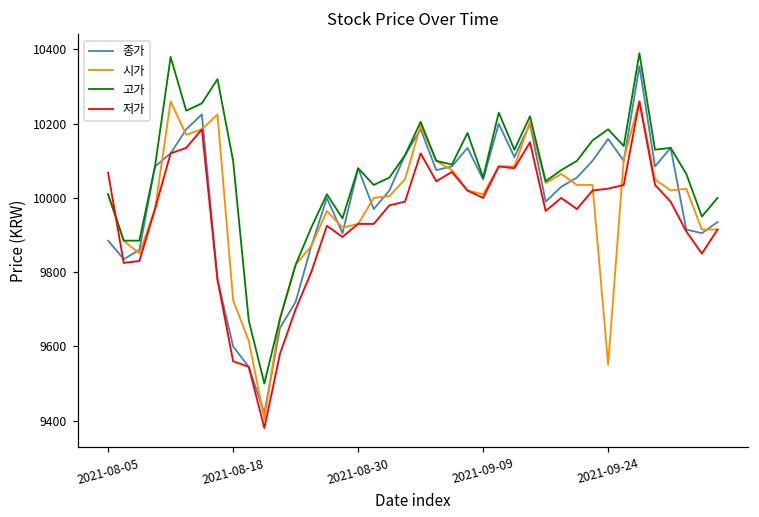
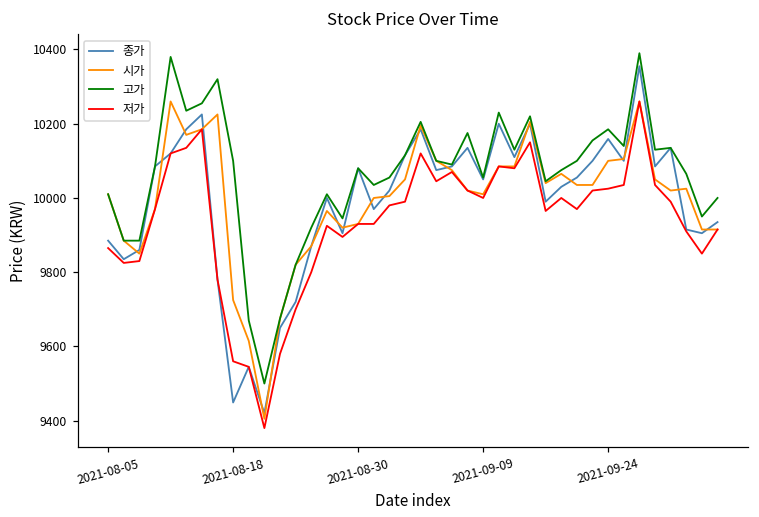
저가, 2021-08-05: 10070 -> 9870
종가, 2021-08-18: 9600 -> 9450
시가, 2021-09-24: 9550 -> 10100
